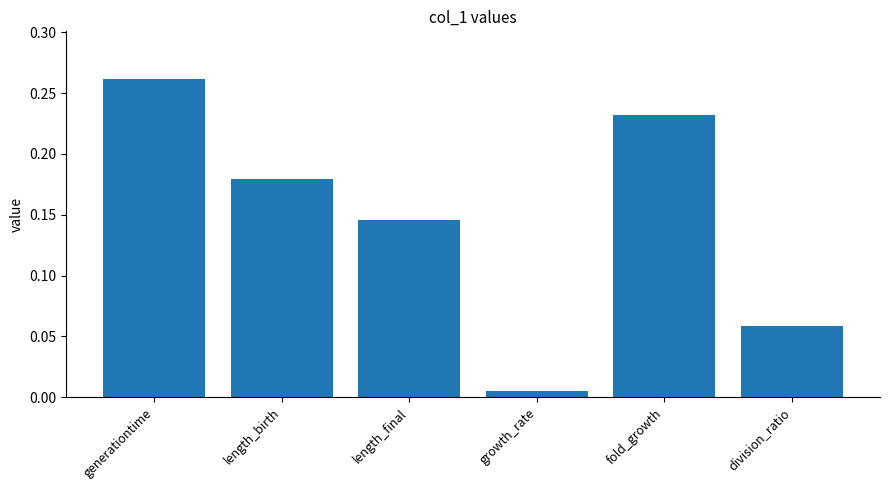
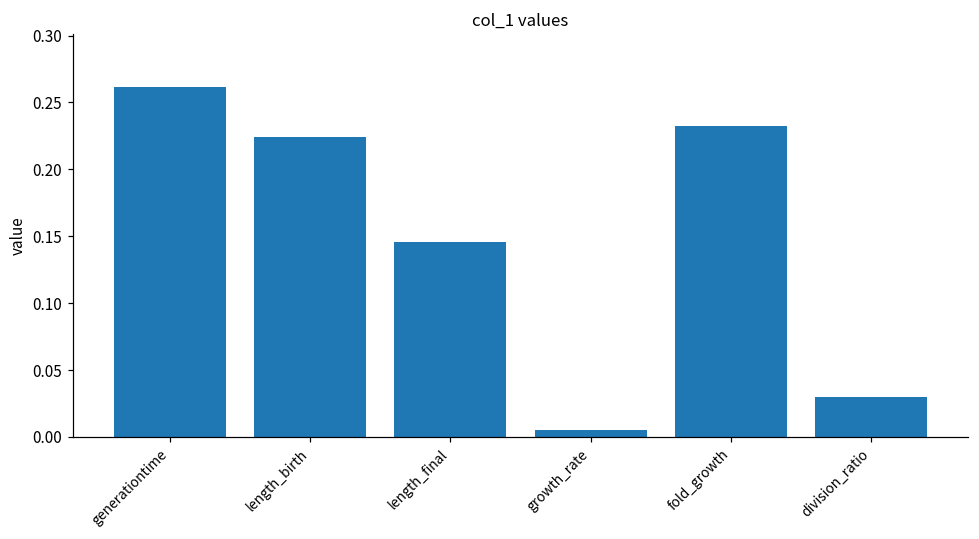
length_birth: 0.180 -> 0.224
division_ratio: 0.059 -> 0.030
